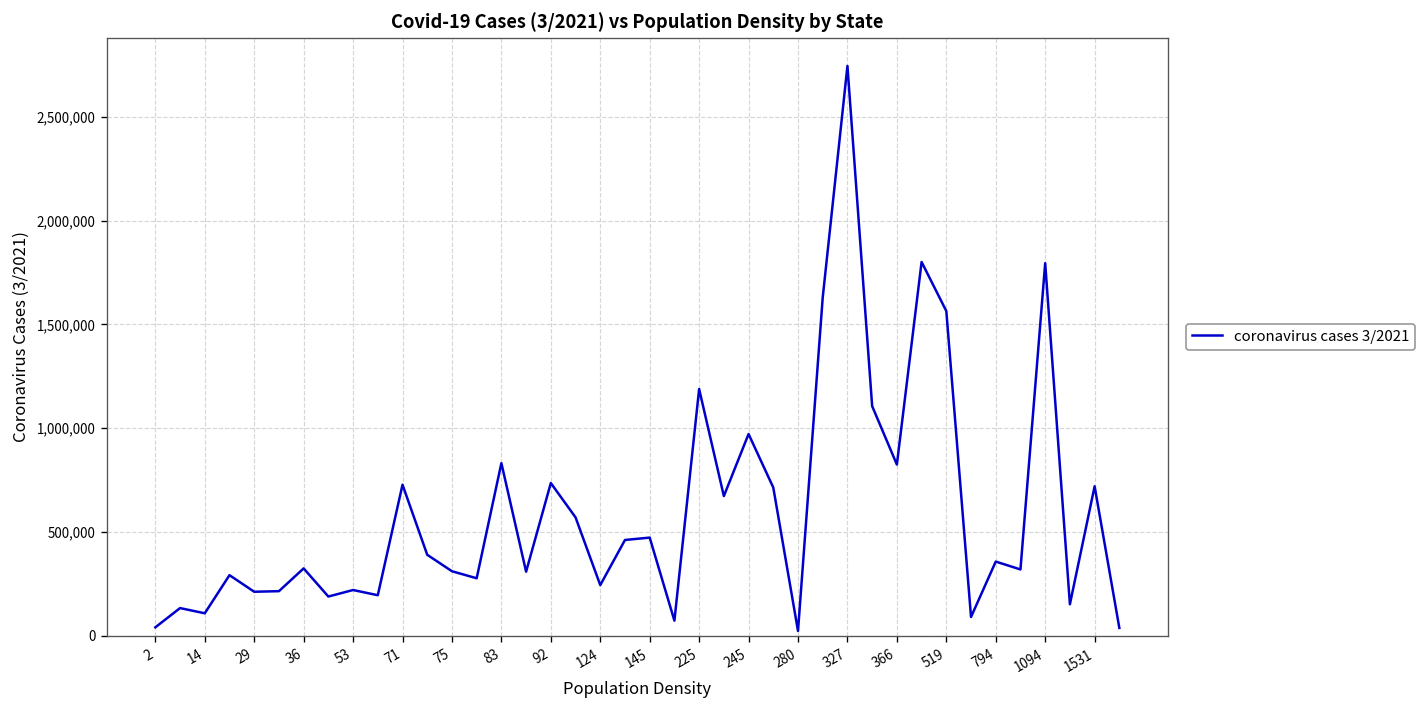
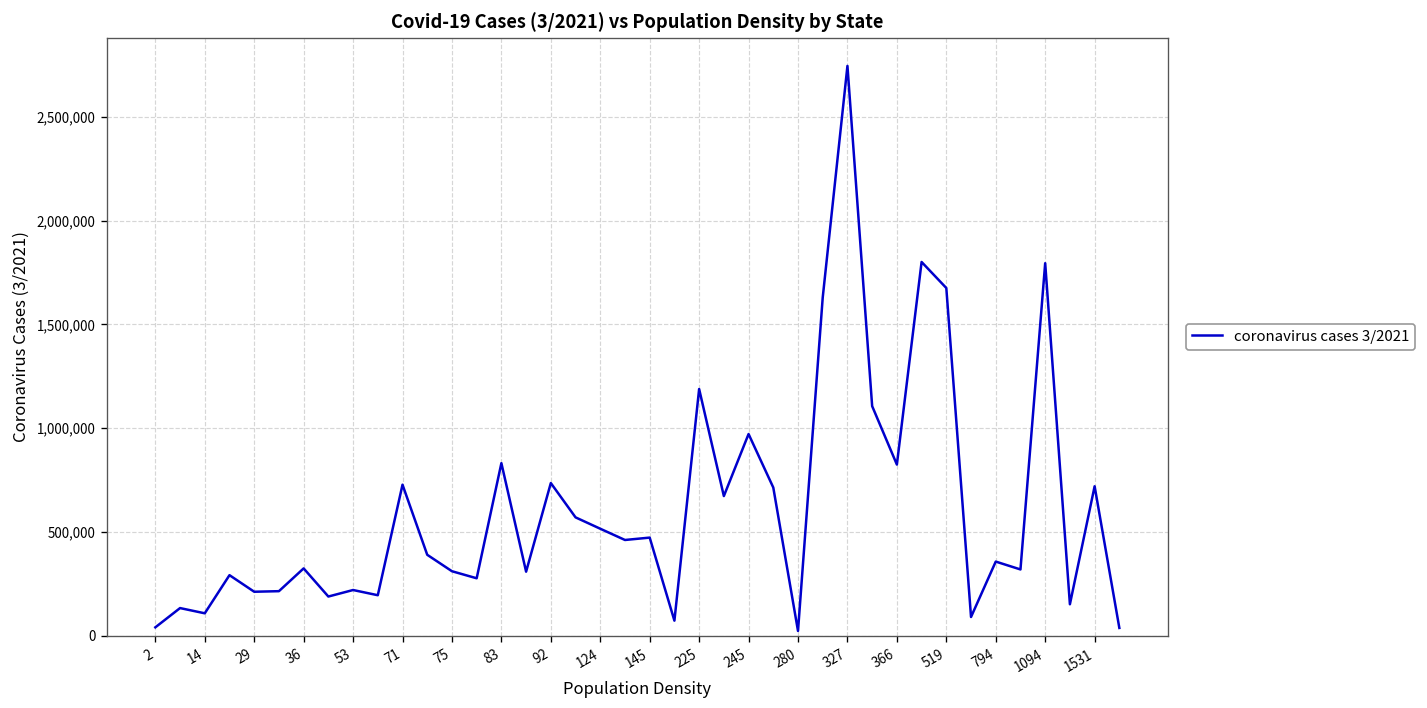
124: 240,000 -> 520,000
519: 1,560,000 -> 1,670,000
